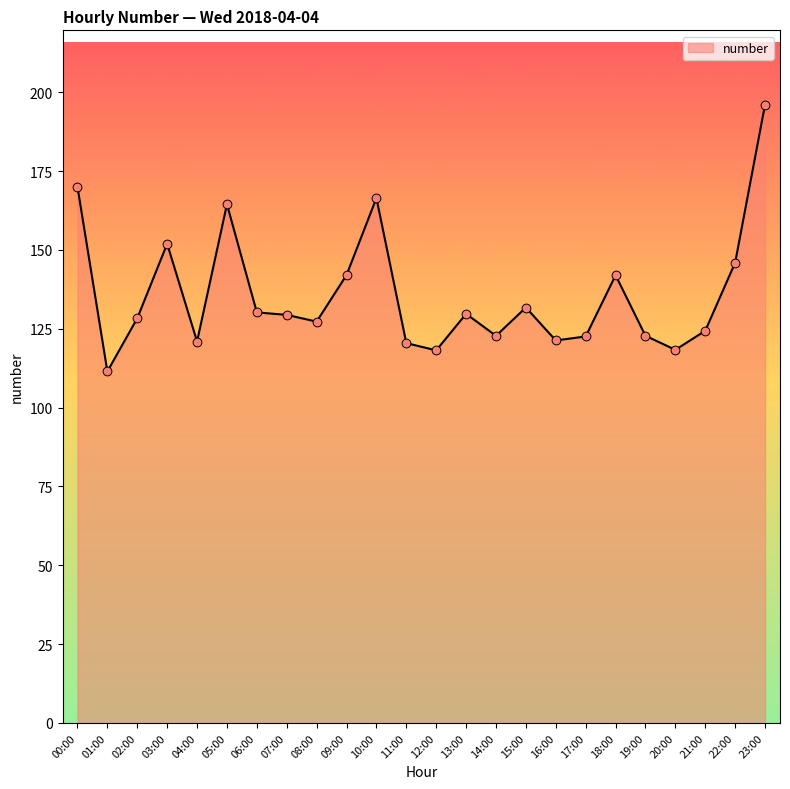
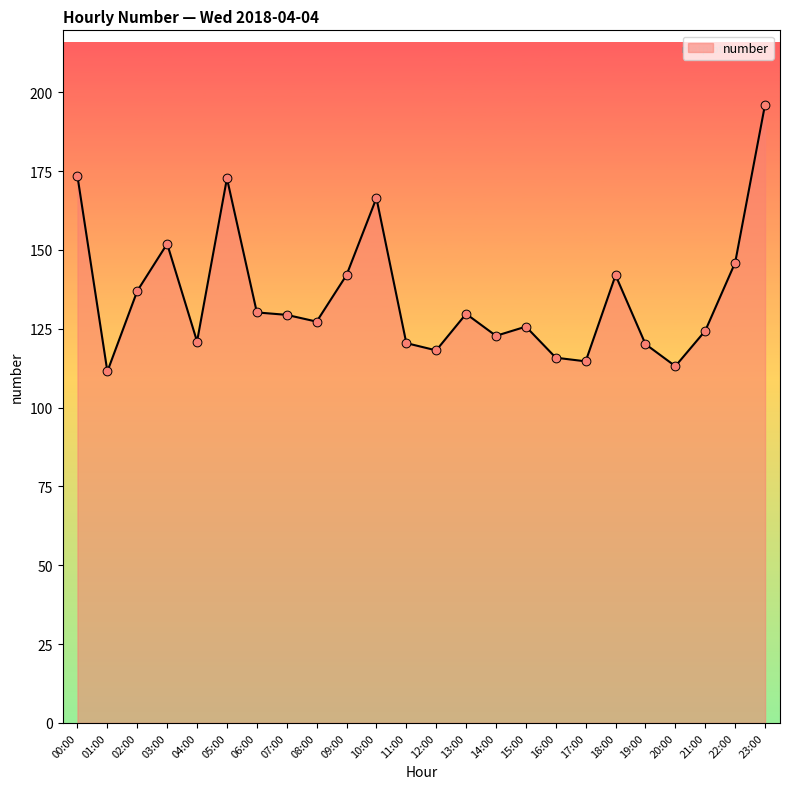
00:00: 170 -> 173
02:00: 128 -> 137
05:00: 164 -> 173
15:00: 132 -> 126
16:00: 121 -> 116
17:00: 123 -> 115
19:00: 123 -> 120
20:00: 118 -> 113
